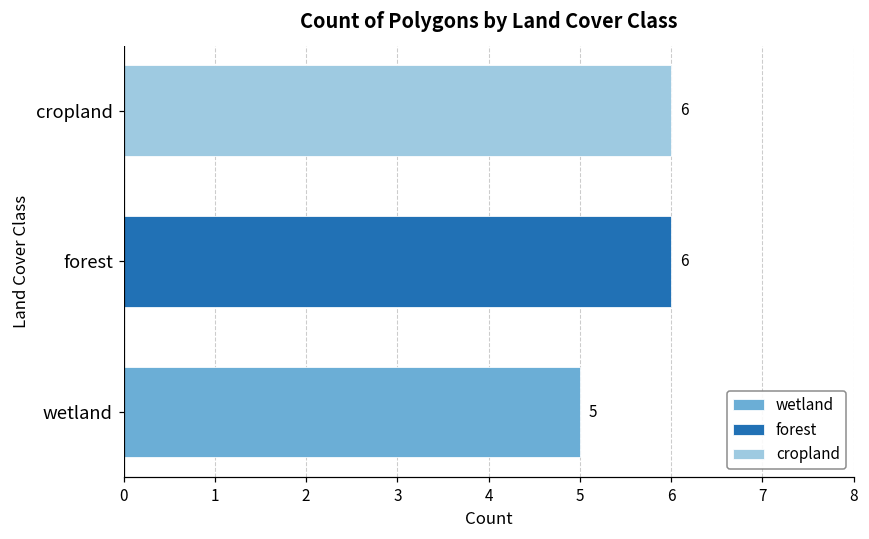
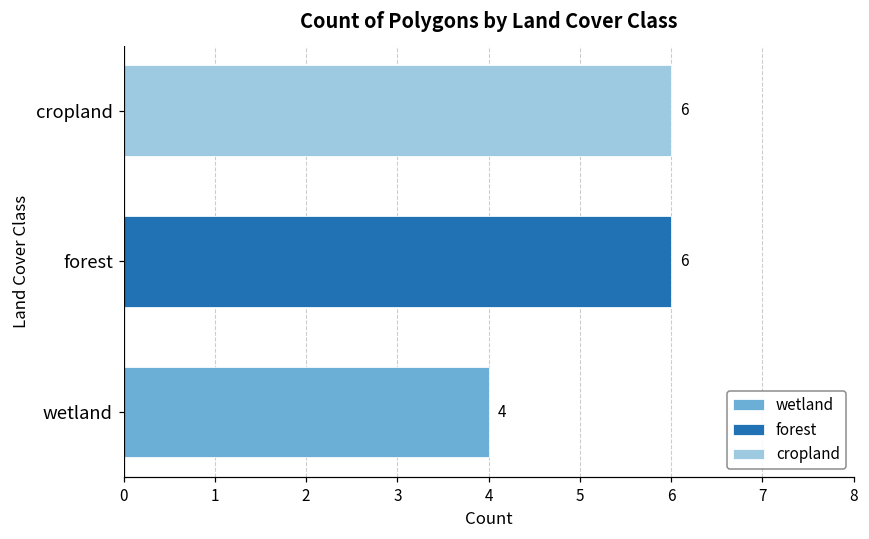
wetland: 5 -> 4
